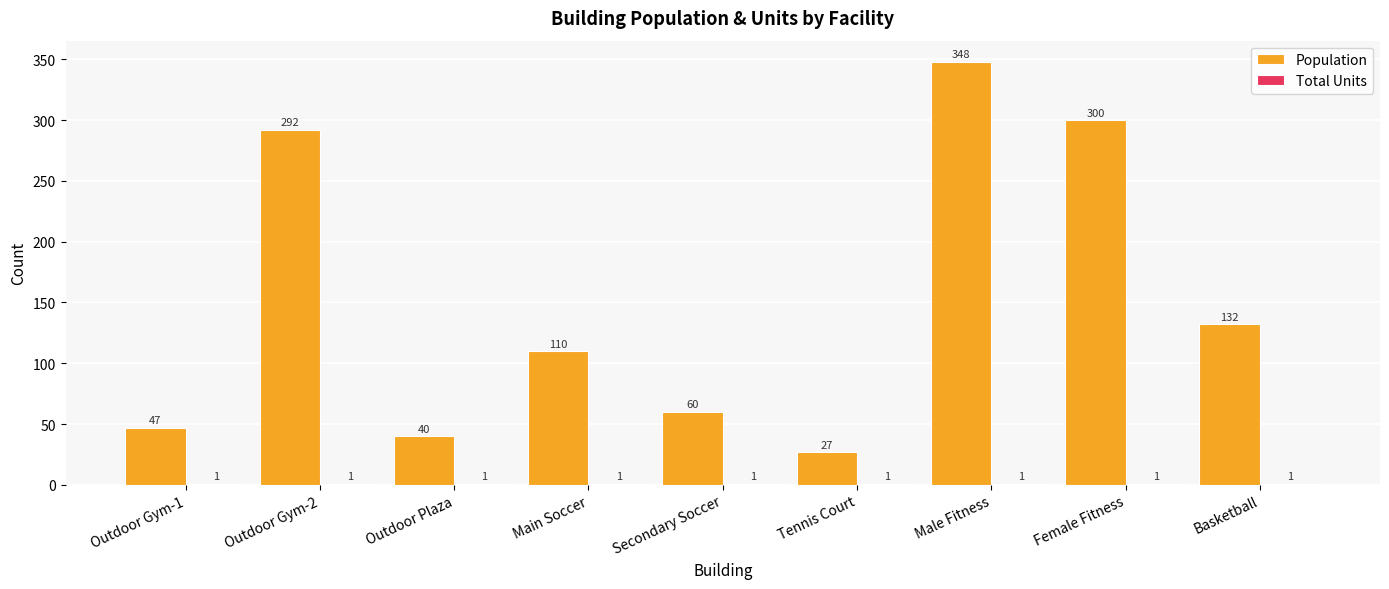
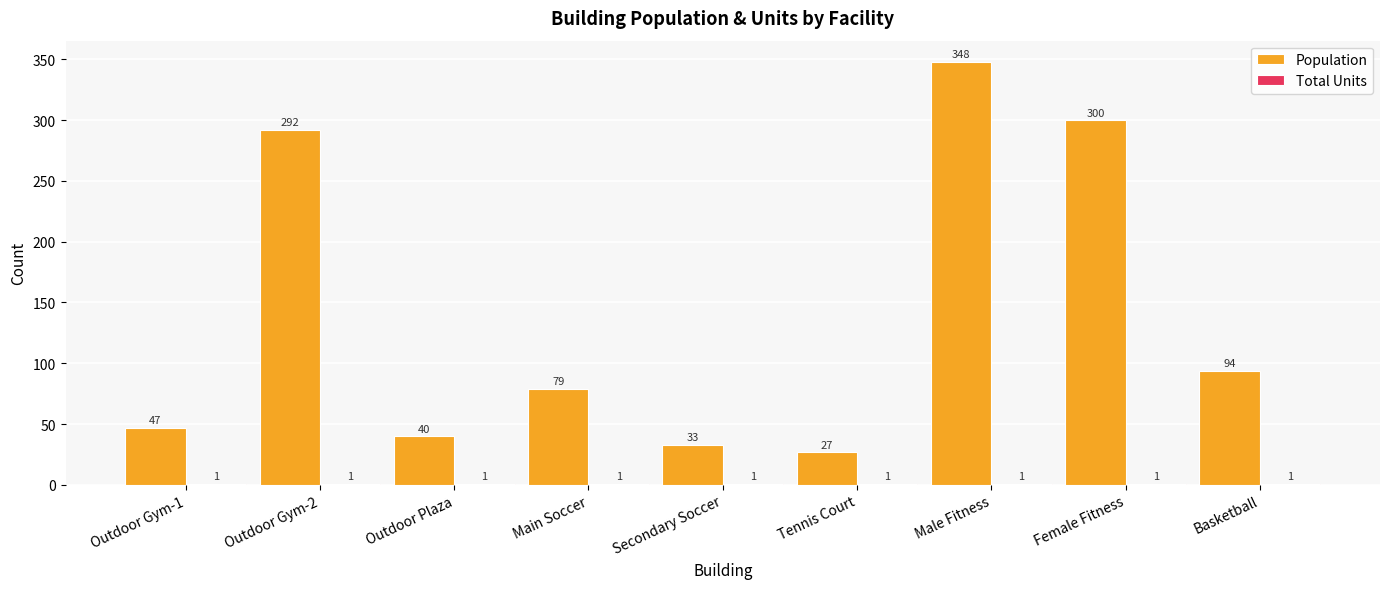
Population, Main Soccer: 110 -> 79
Population, Secondary Soccer: 60 -> 33
Population, Basketball: 132 -> 94
